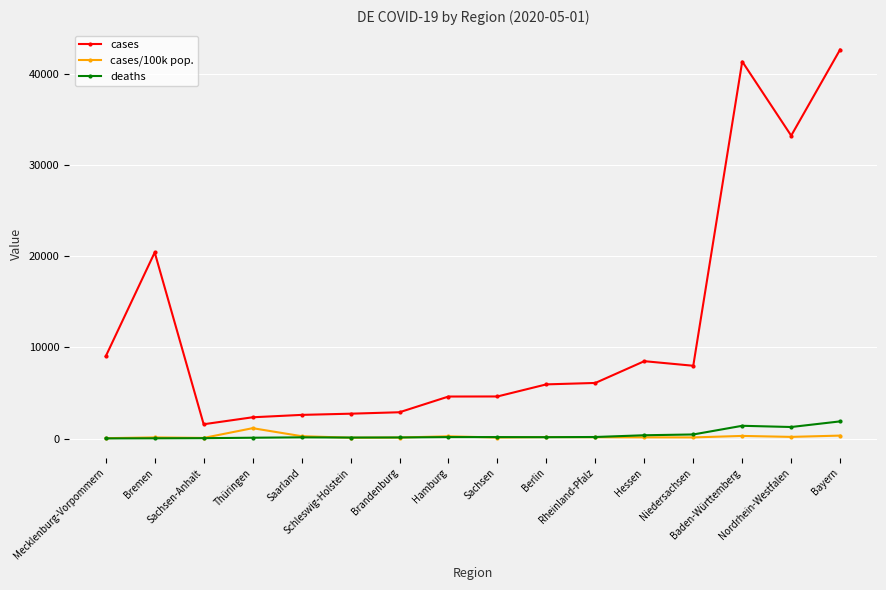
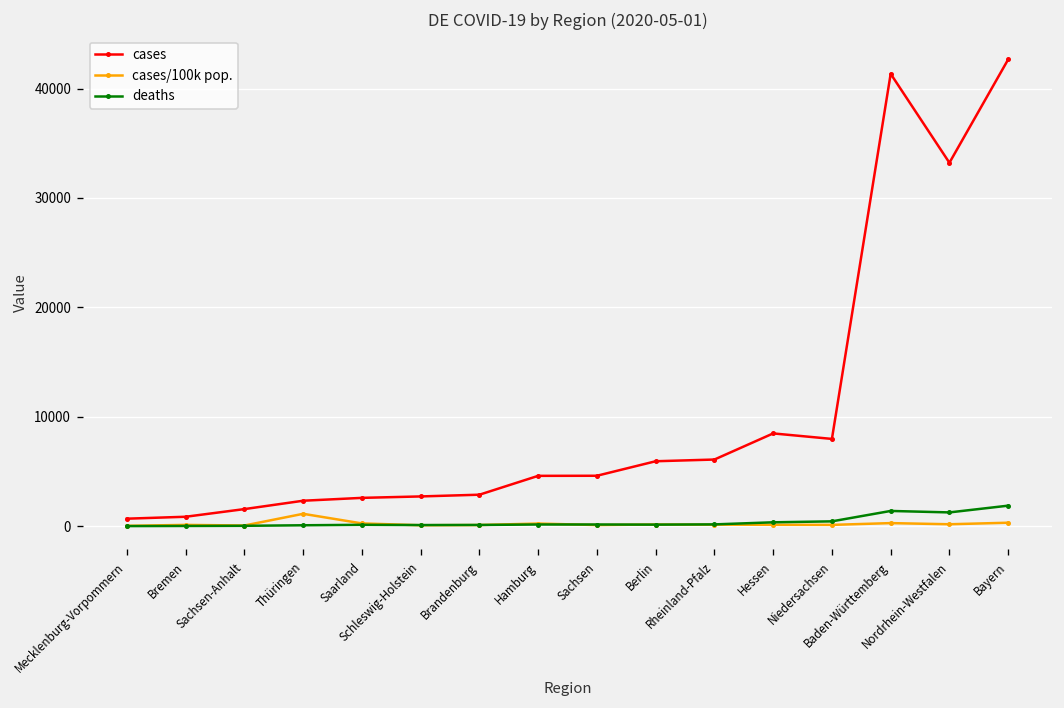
cases, Mecklenburg-Vorpommern: 9000 -> 1000
cases, Bremen: 20000 -> 1000
